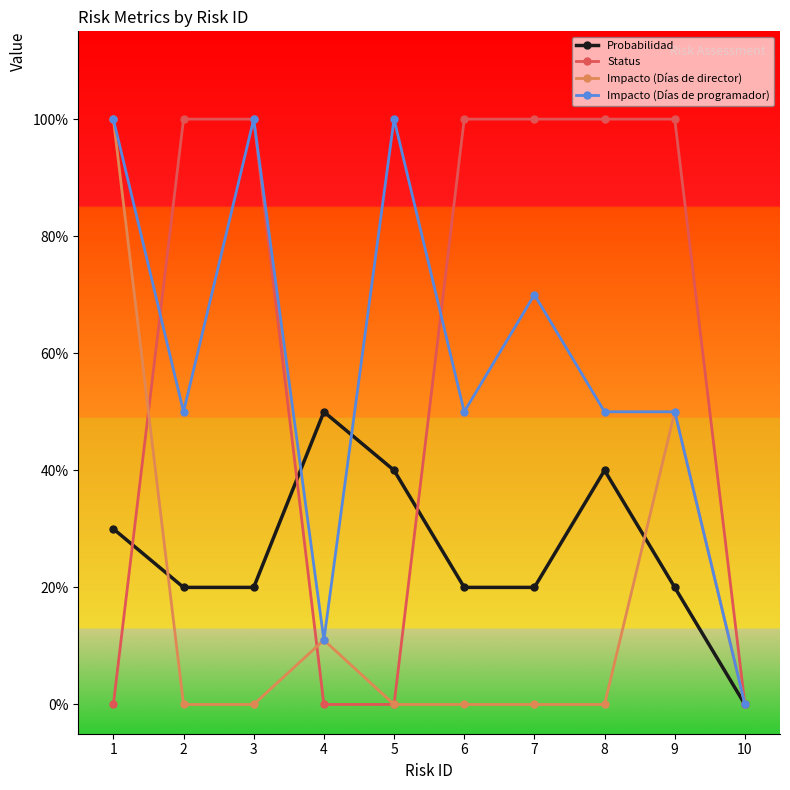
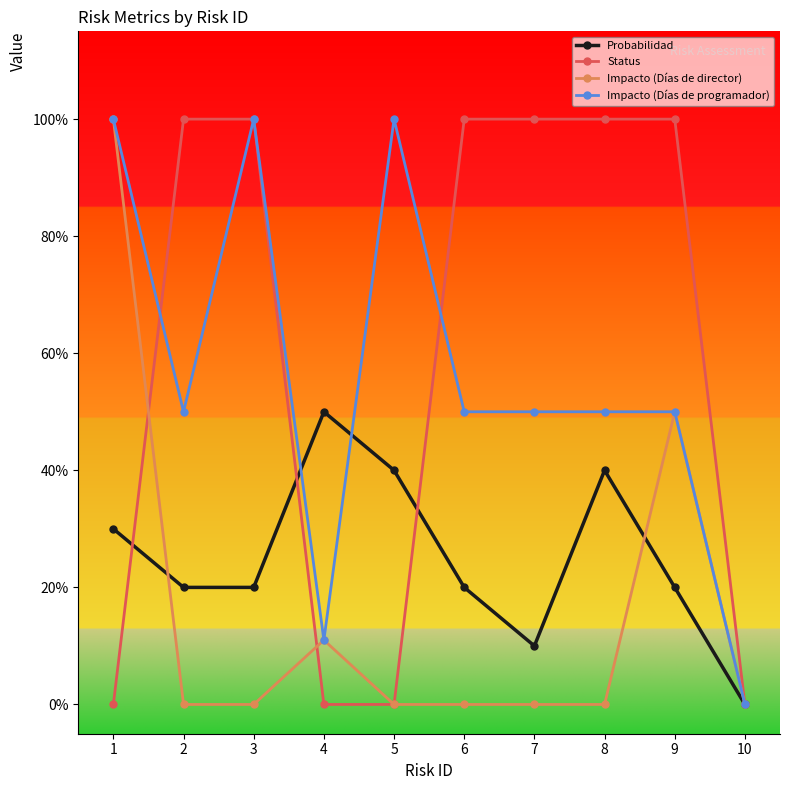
Probabilidad, 7: 20% -> 10%
Impacto (Días de programador), 7: 70% -> 50%
